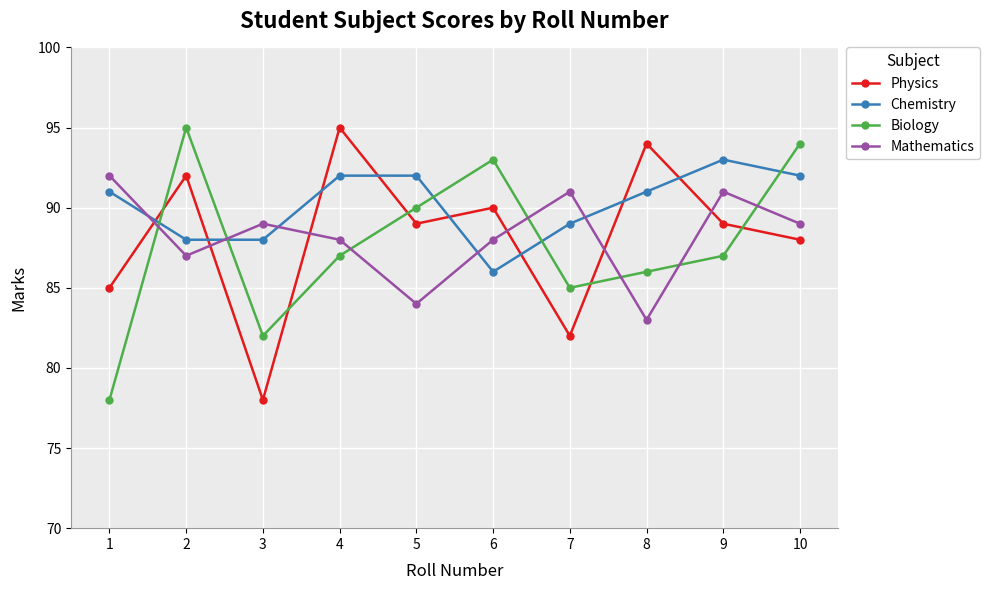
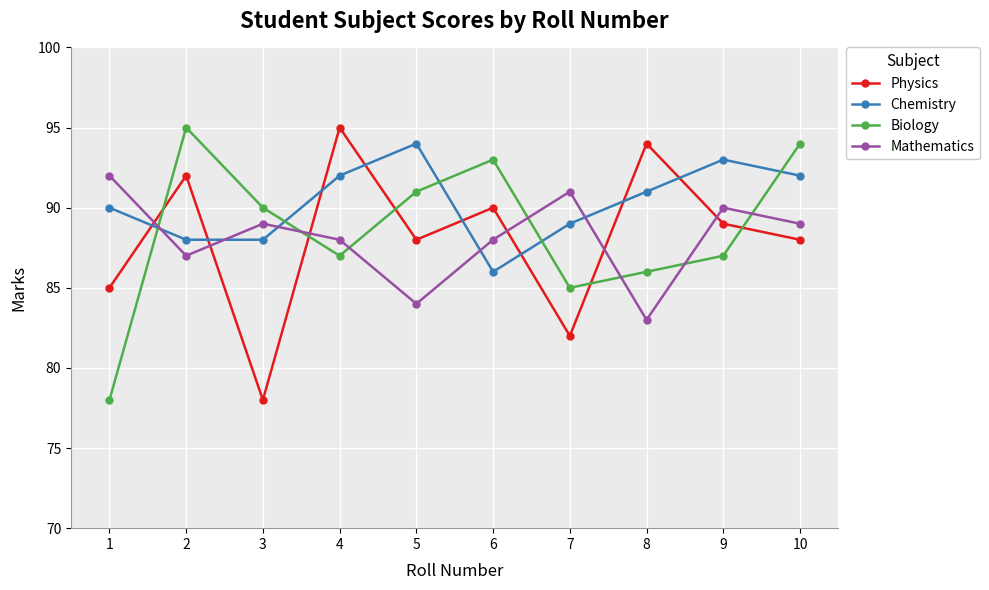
Chemistry, 1: 91 -> 90
Biology, 3: 82 -> 90
Physics, 5: 89 -> 88
Chemistry, 5: 92 -> 94
Biology, 5: 90 -> 91
Mathematics, 9: 91 -> 90
